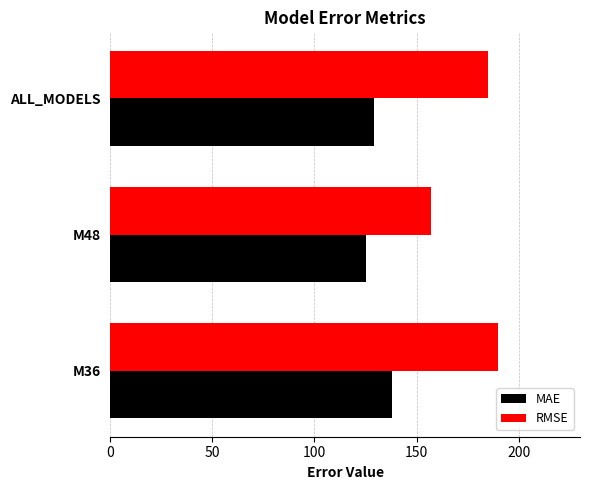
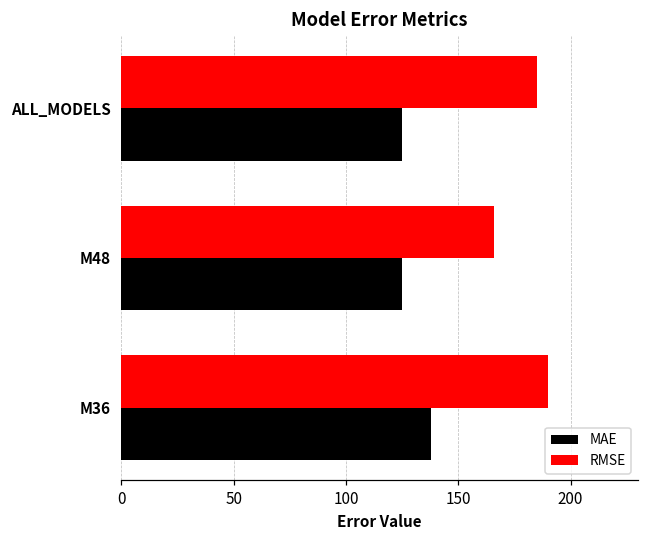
MAE, ALL_MODELS: 129 -> 125
RMSE, M48: 157 -> 166
